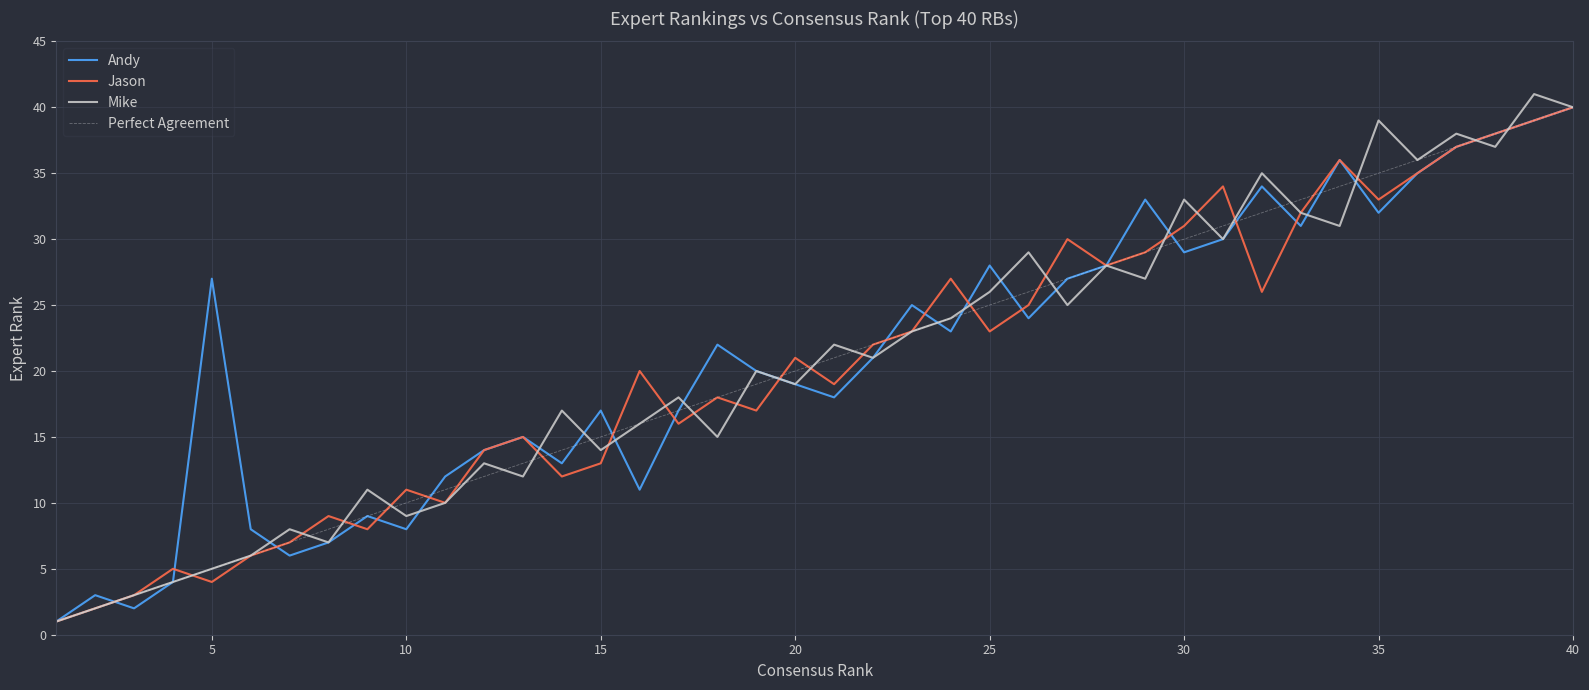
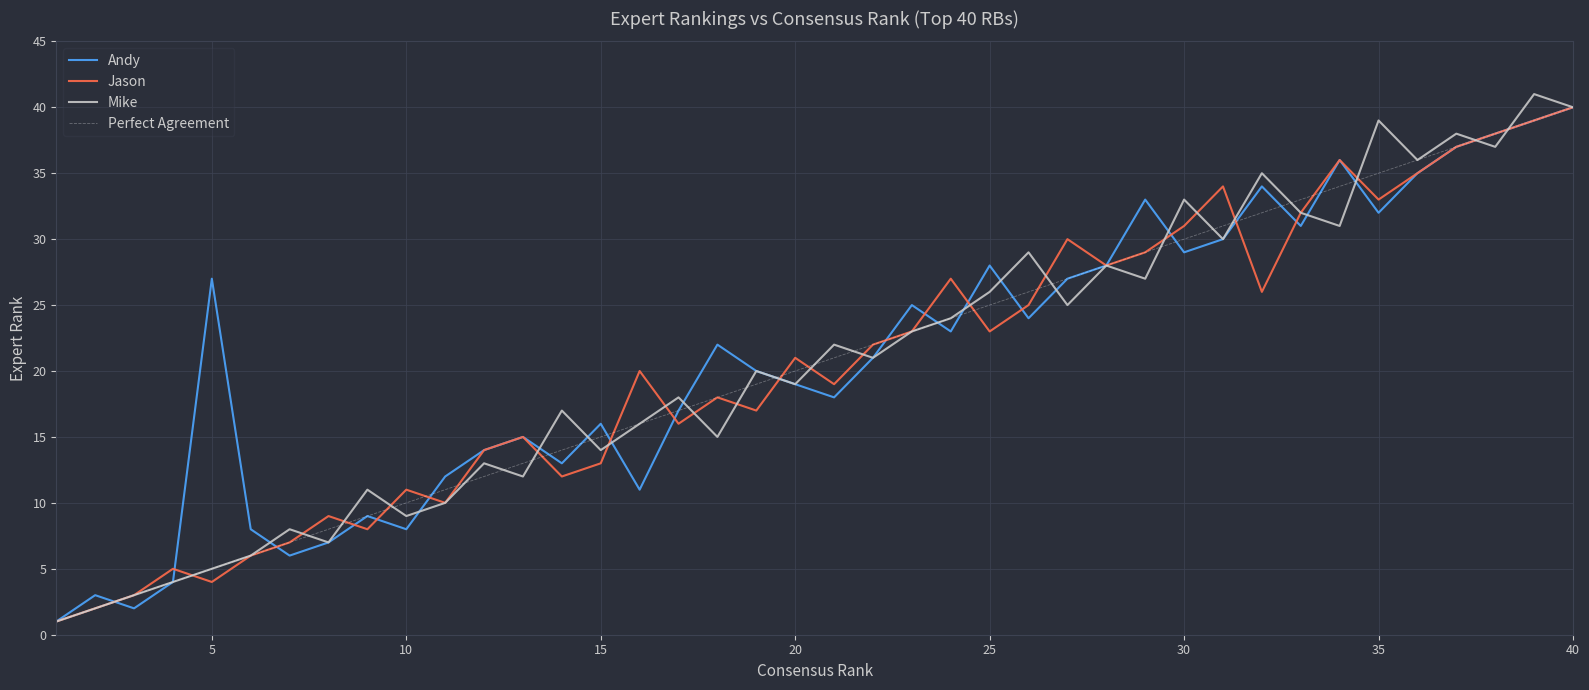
Andy, 15: 17 -> 16
